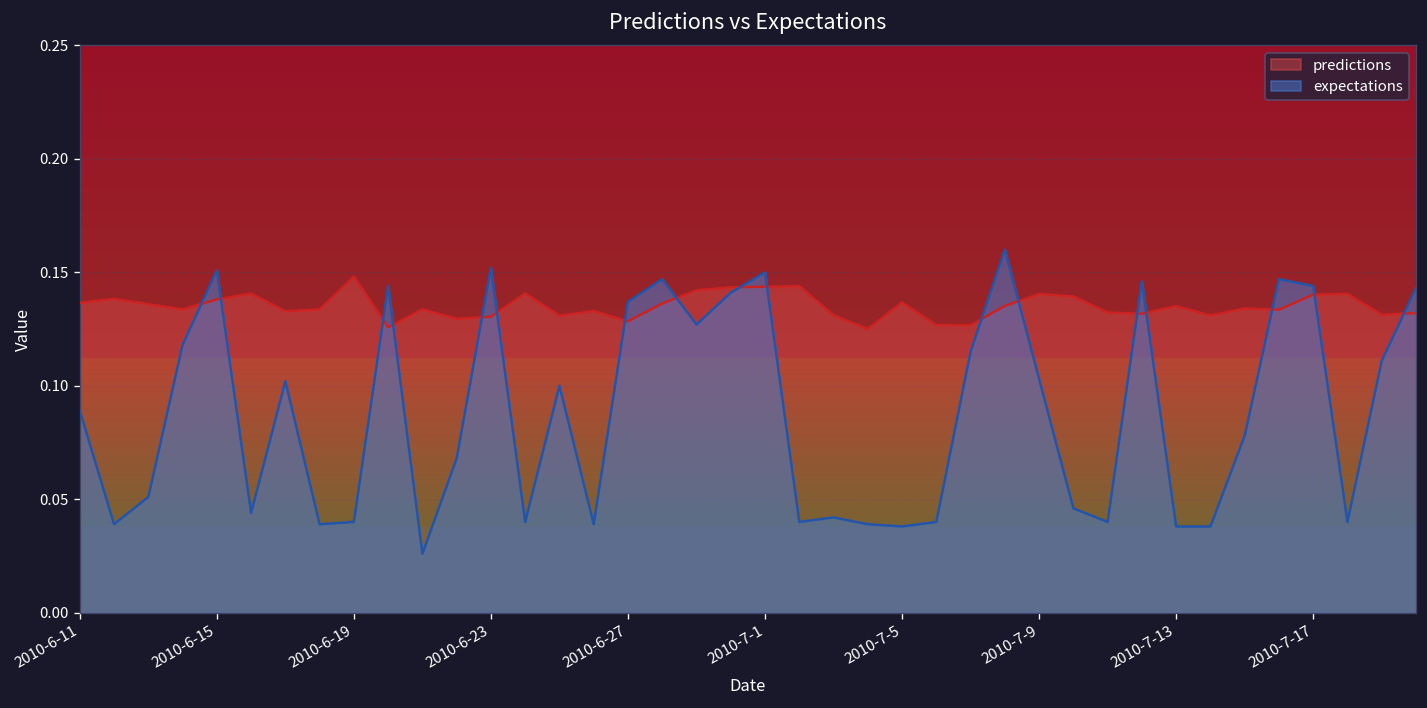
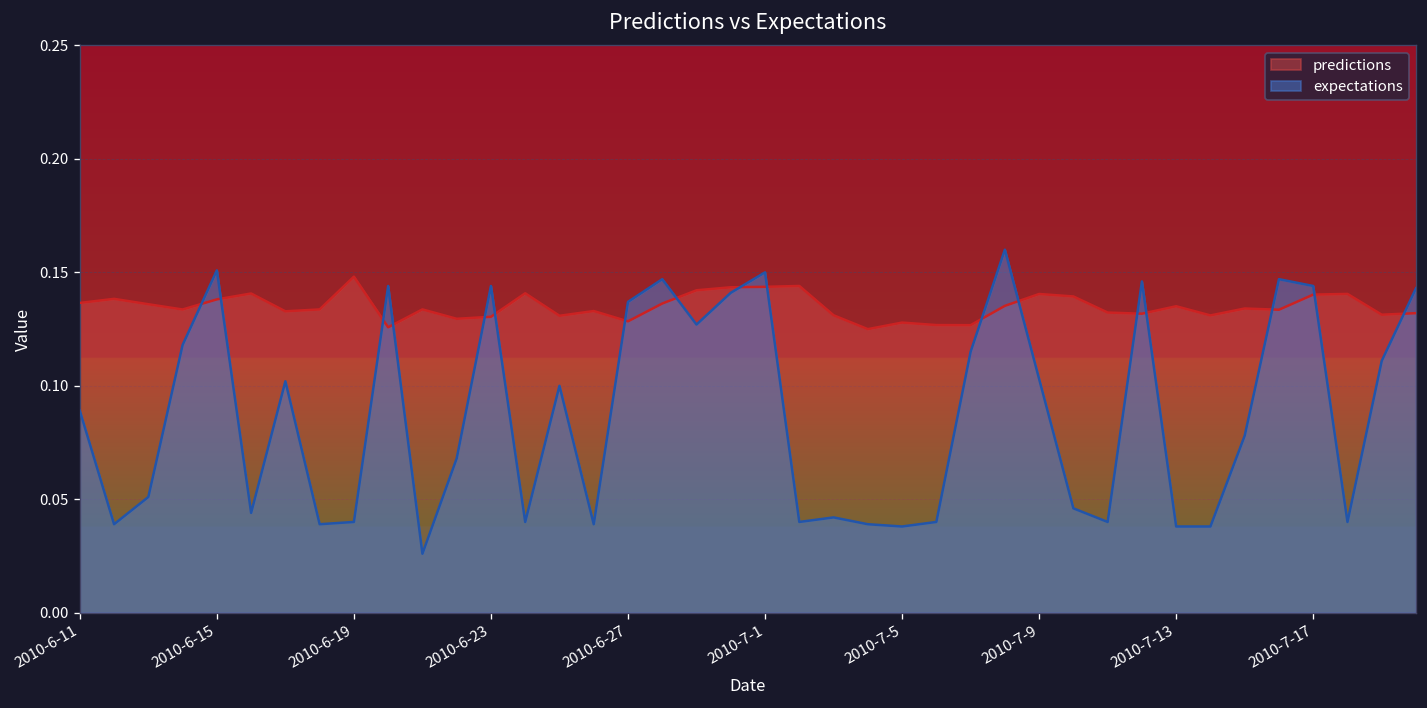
expectations, 2010-6-23: 0.152 -> 0.144
predictions, 2010-7-5: 0.137 -> 0.128
